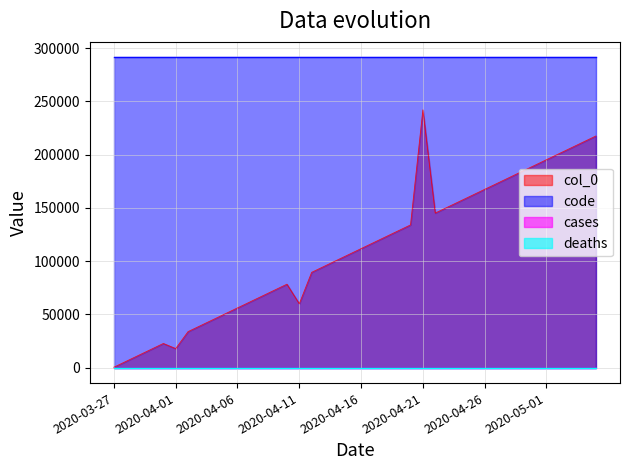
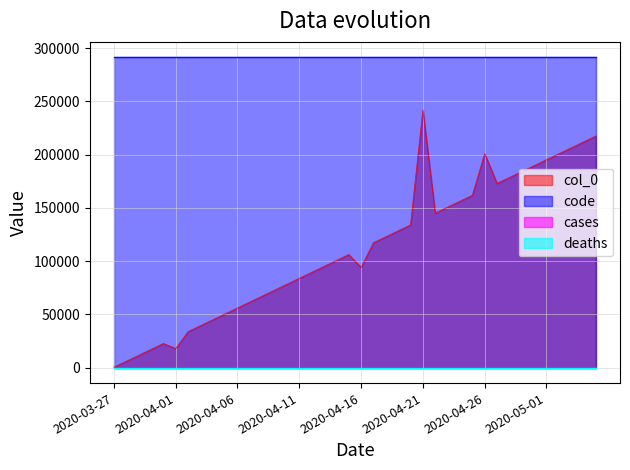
col_0, 2020-04-11: 60000 -> 84000
col_0, 2020-04-16: 112000 -> 94000
col_0, 2020-04-26: 167000 -> 201000
